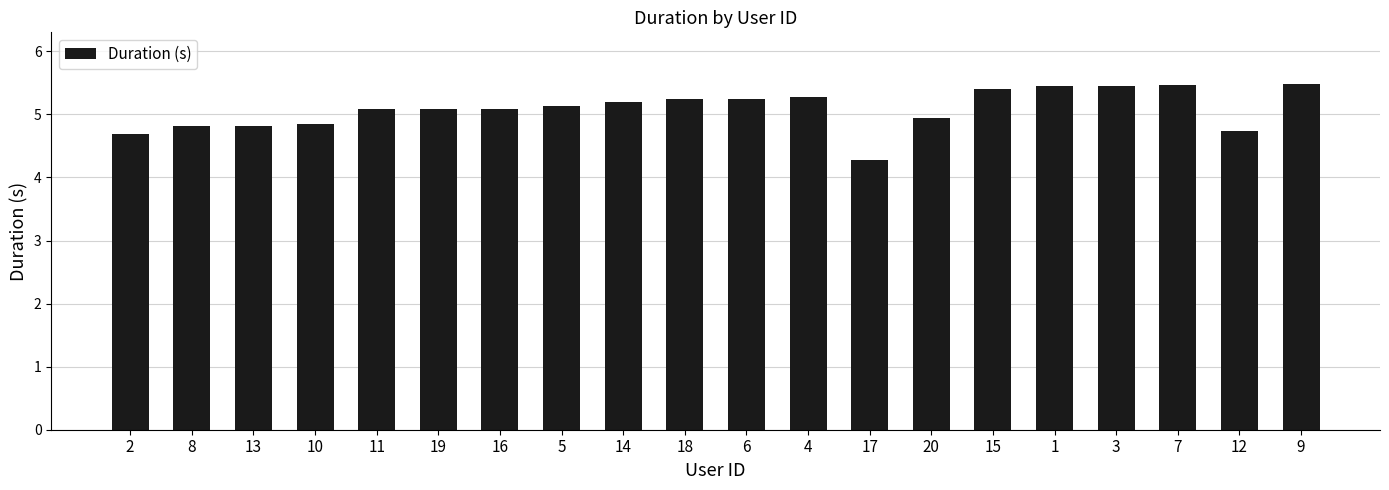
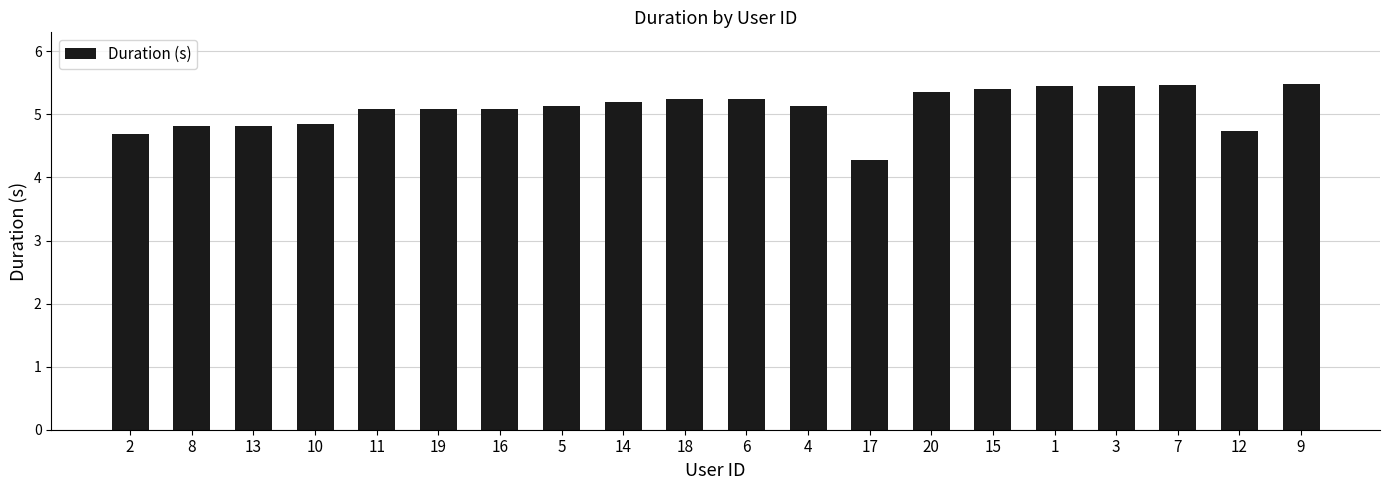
4: 5.3 -> 5.1
20: 5.0 -> 5.4
